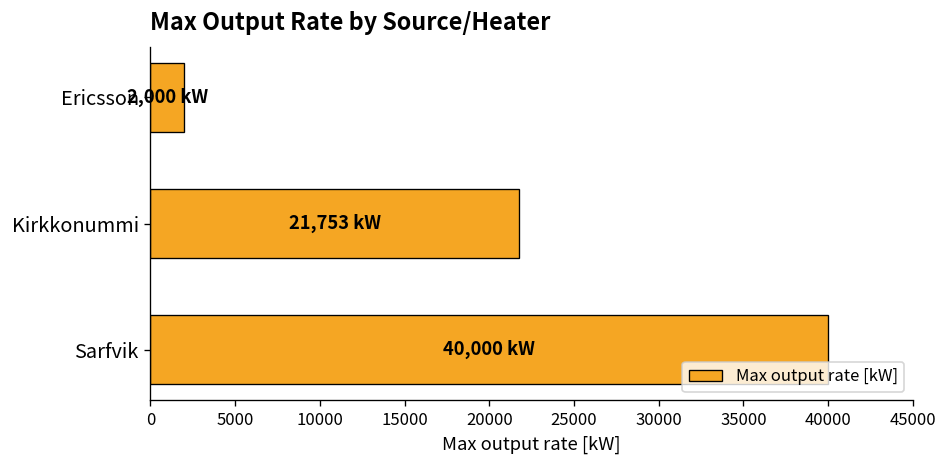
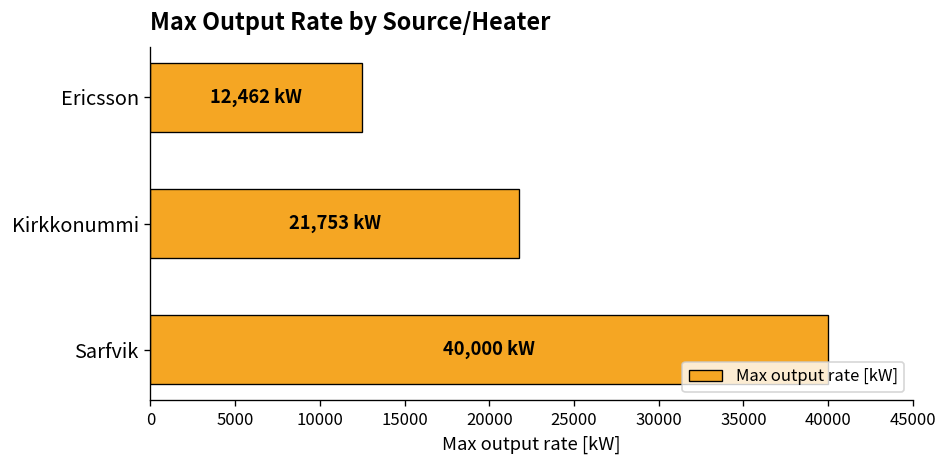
Ericsson: 2,000 -> 12,462
